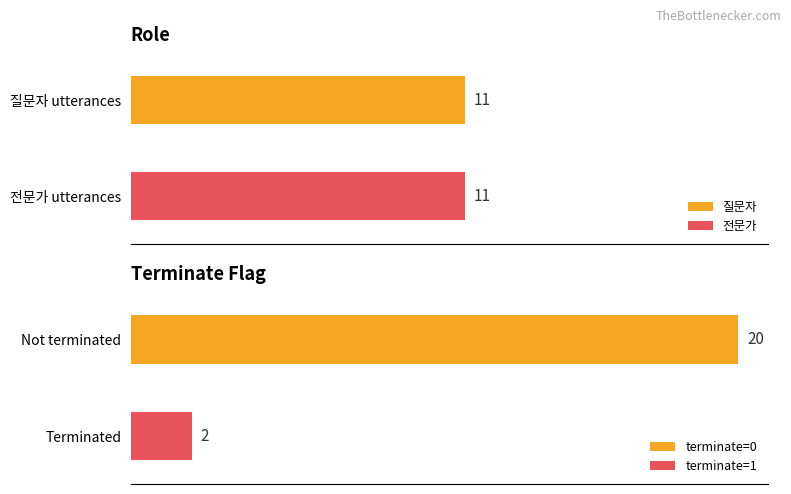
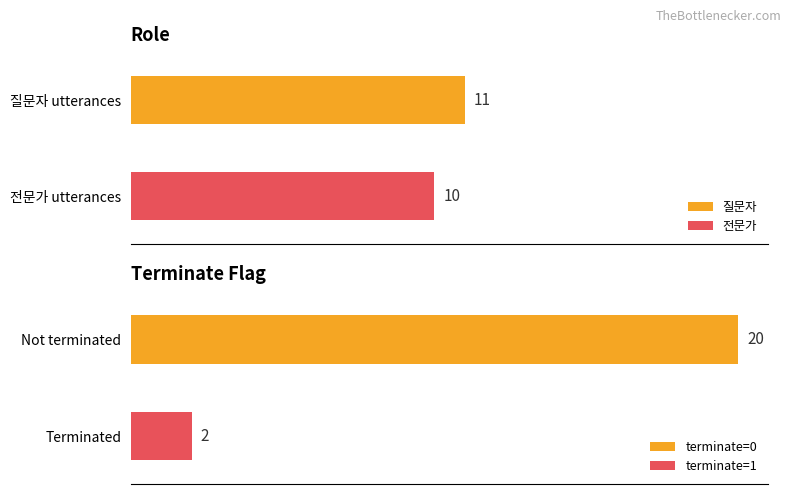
Role, 전문가 utterances: 11 -> 10
